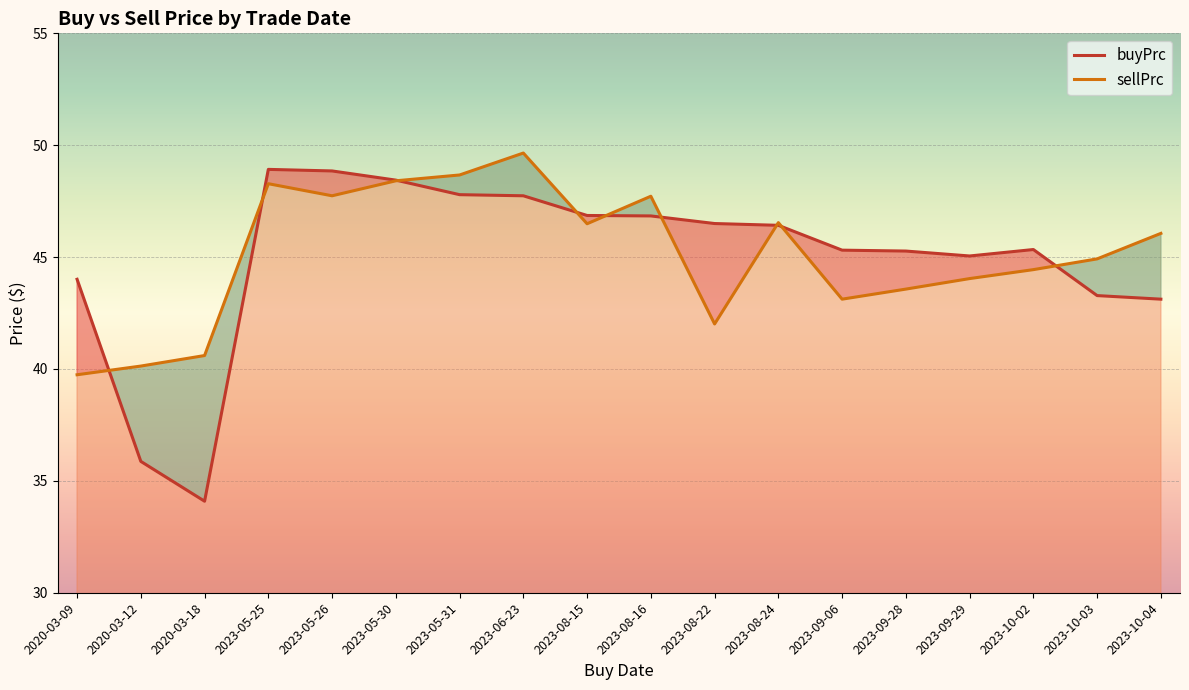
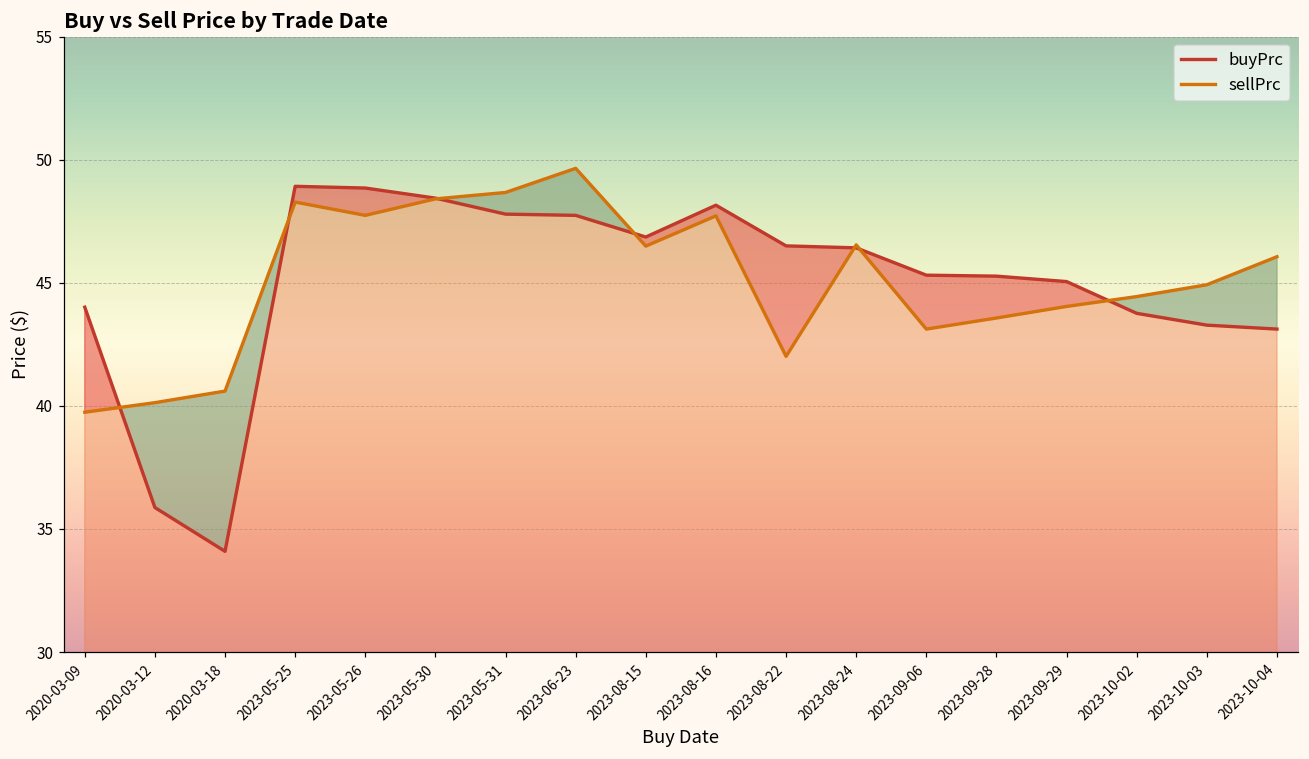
buyPrc, 2023-08-16: 46.8 -> 48.2
buyPrc, 2023-10-02: 45.3 -> 43.8
